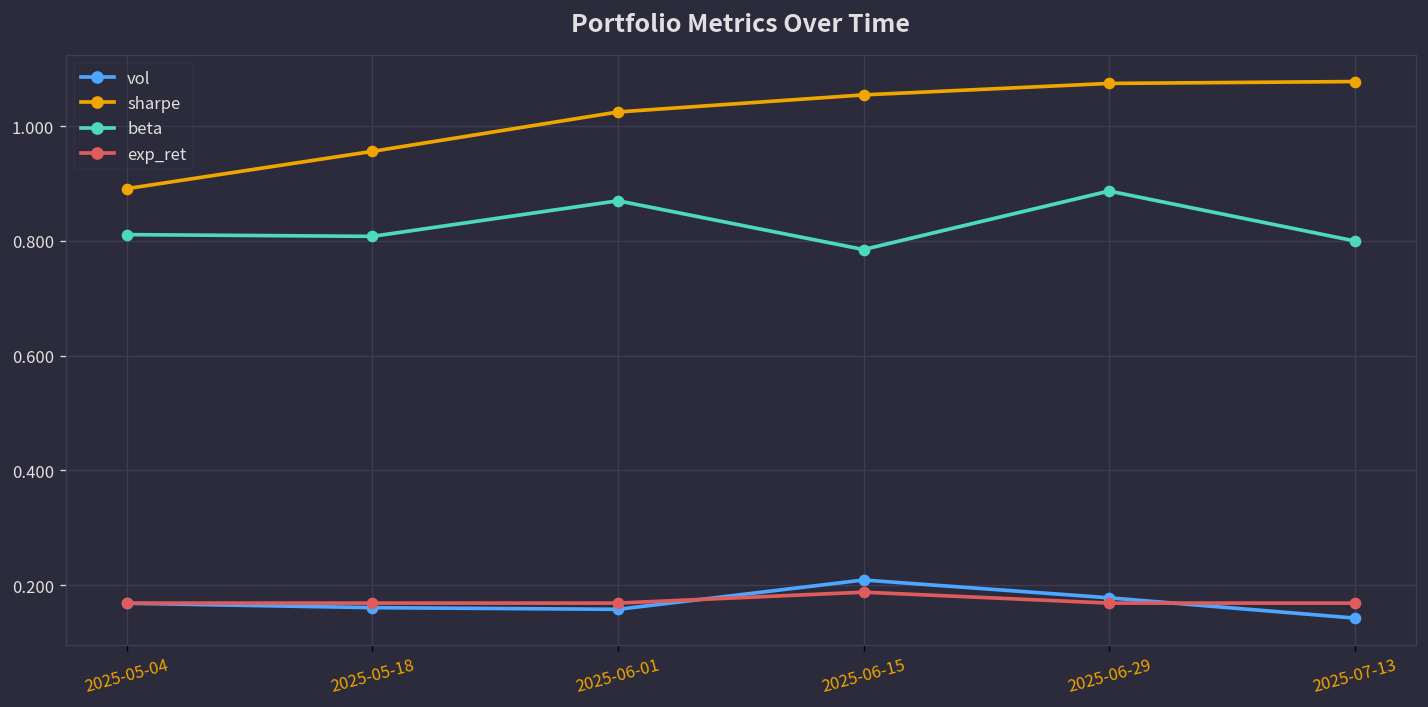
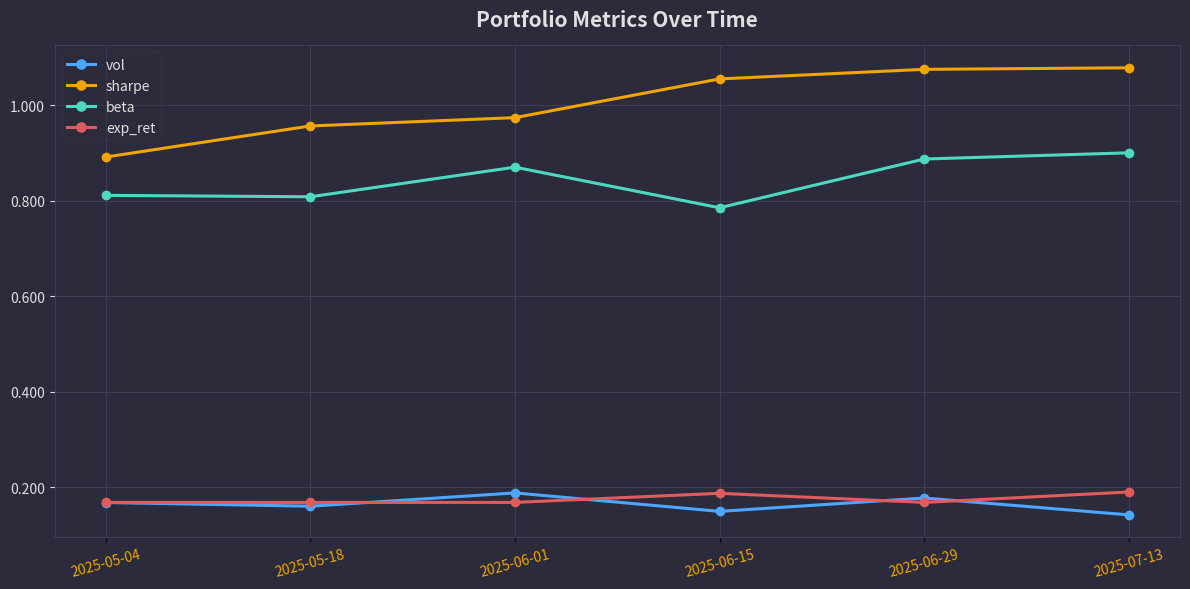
vol, 2025-06-01: 0.16 -> 0.19
sharpe, 2025-06-01: 1.02 -> 0.97
vol, 2025-06-15: 0.21 -> 0.15
beta, 2025-07-13: 0.8 -> 0.9
exp_ret, 2025-07-13: 0.17 -> 0.19
